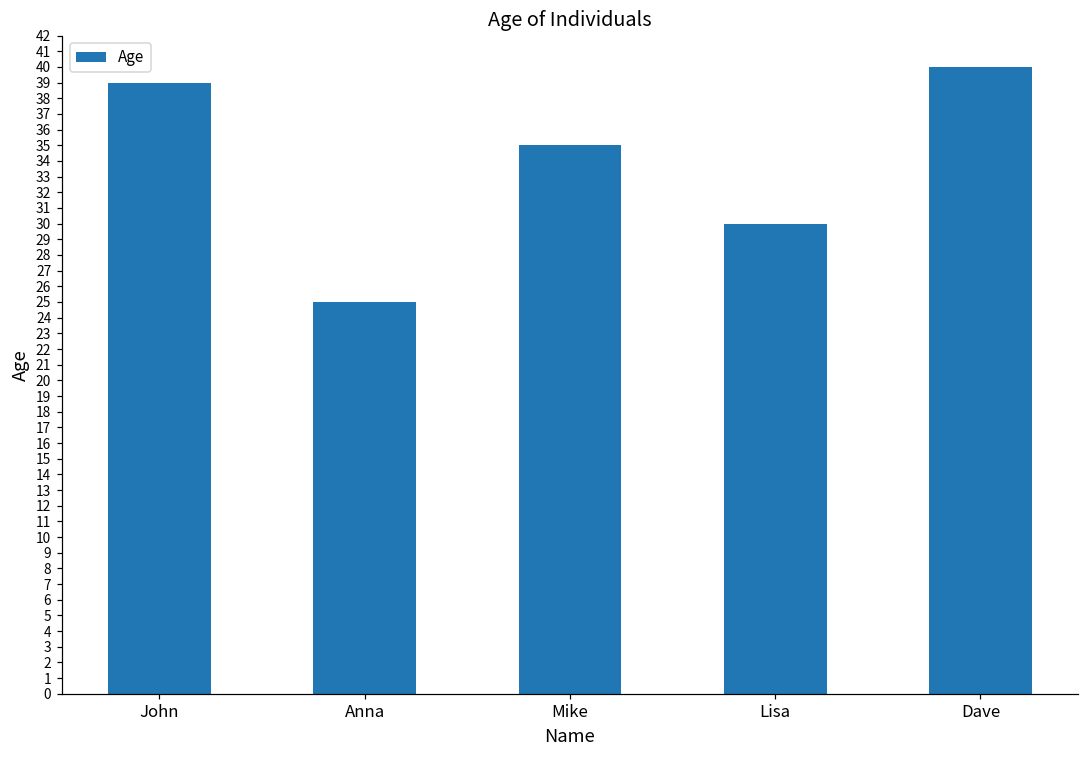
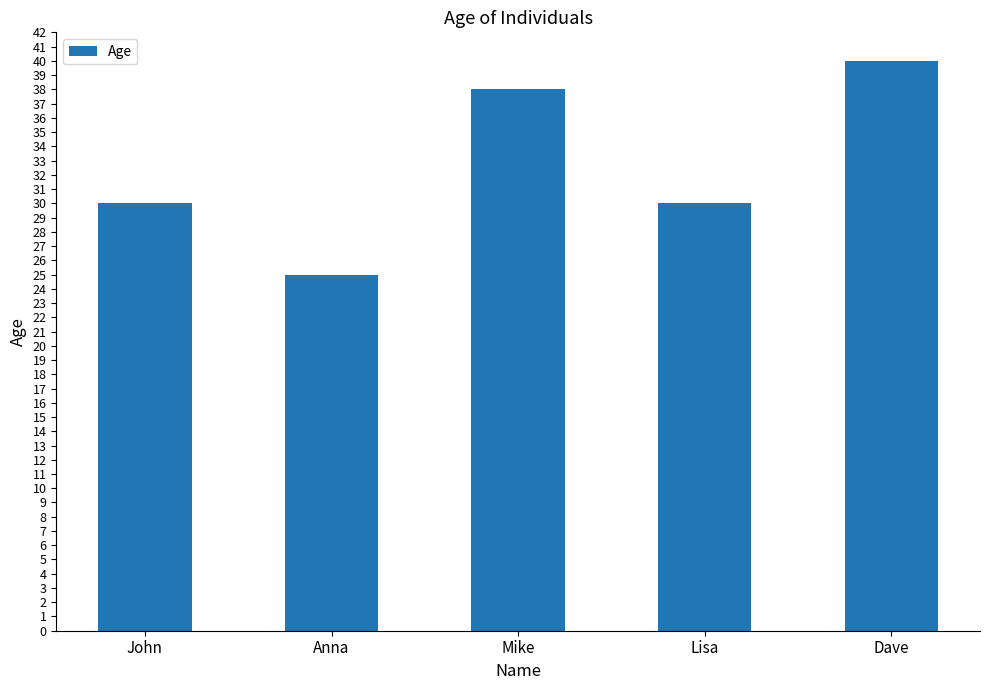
John: 39 -> 30
Mike: 35 -> 38
